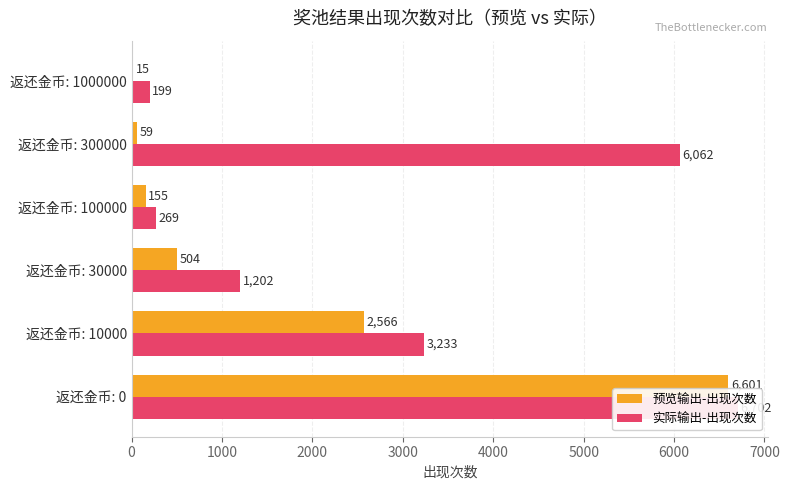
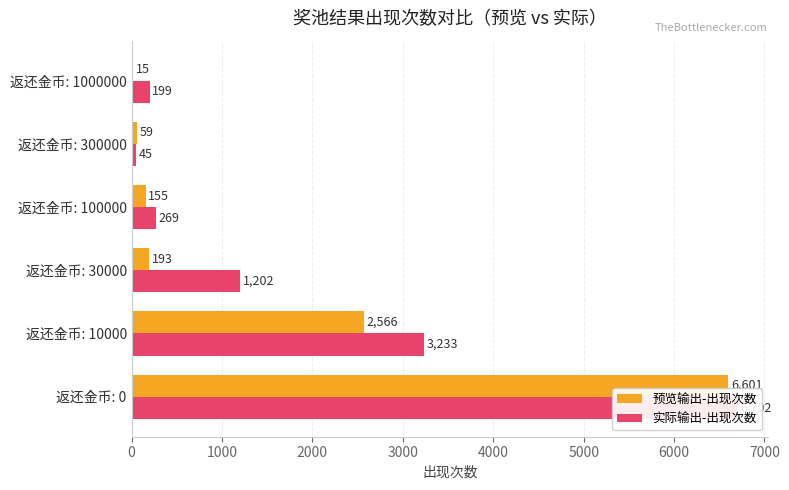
实际输出-出现次数, 返还金币: 300000: 6,062 -> 45
预览输出-出现次数, 返还金币: 30000: 504 -> 193
